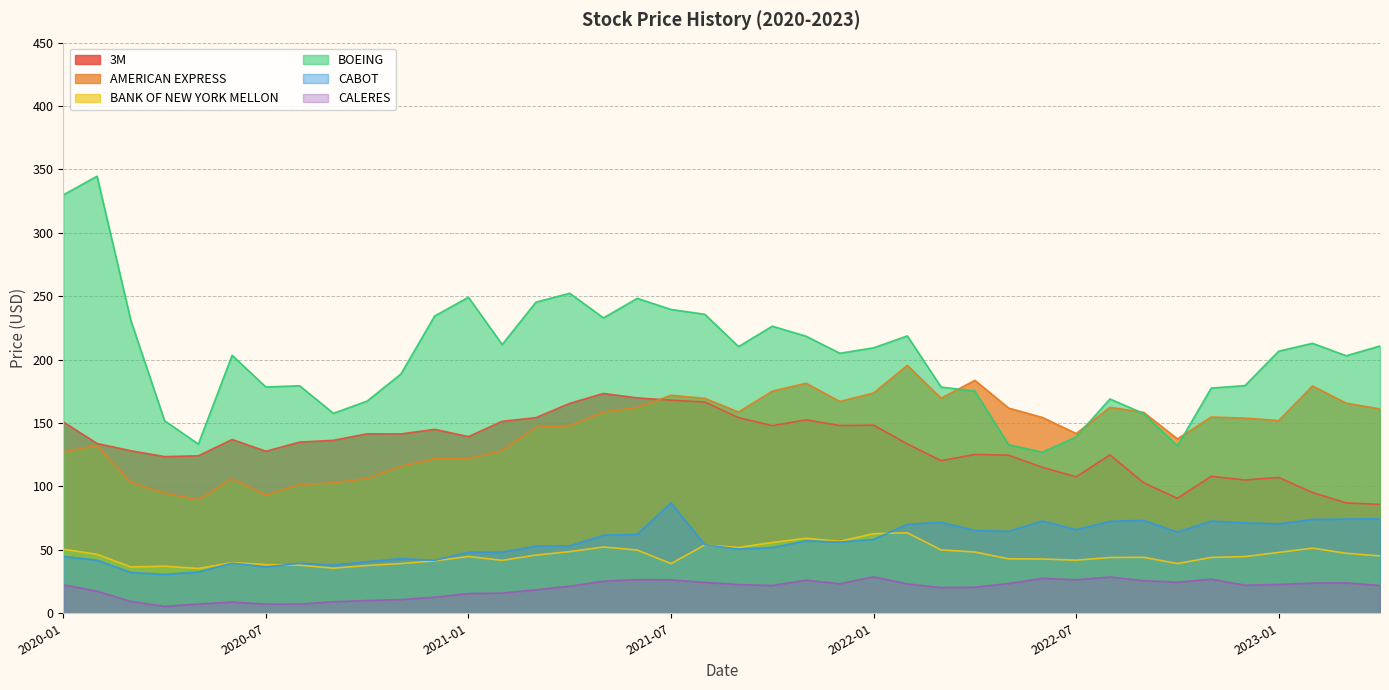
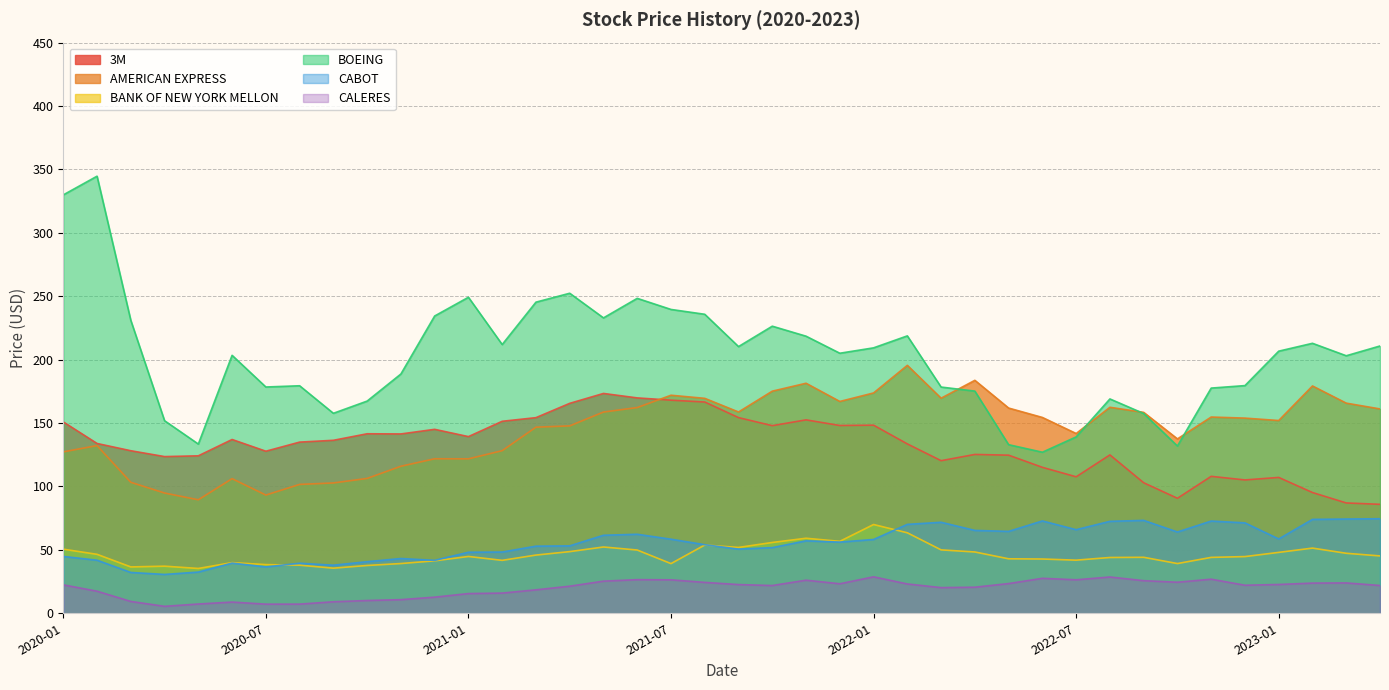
CABOT, 2021-07: 87 -> 58
BANK OF NEW YORK MELLON, 2022-01: 63 -> 70
CABOT, 2023-01: 70 -> 59
